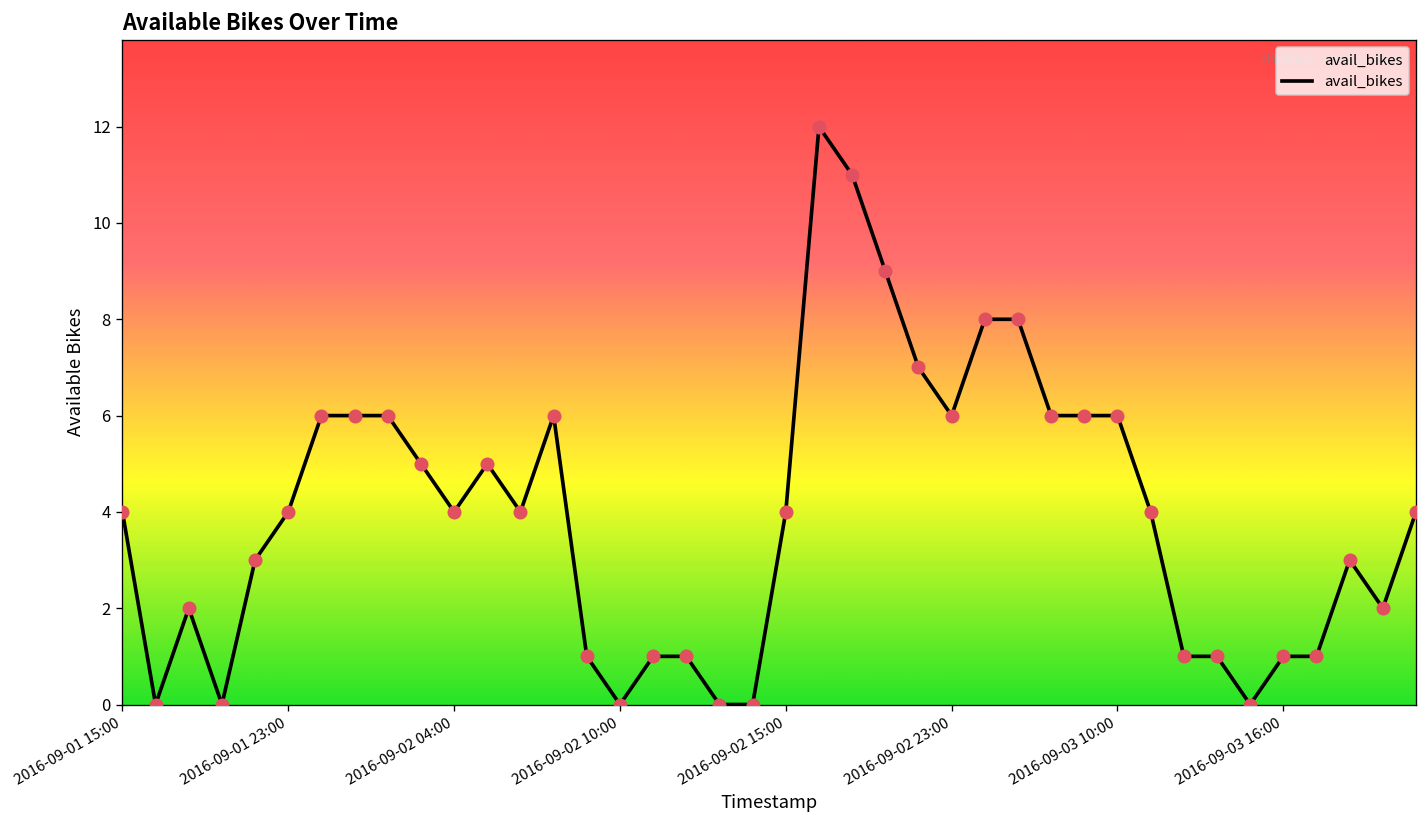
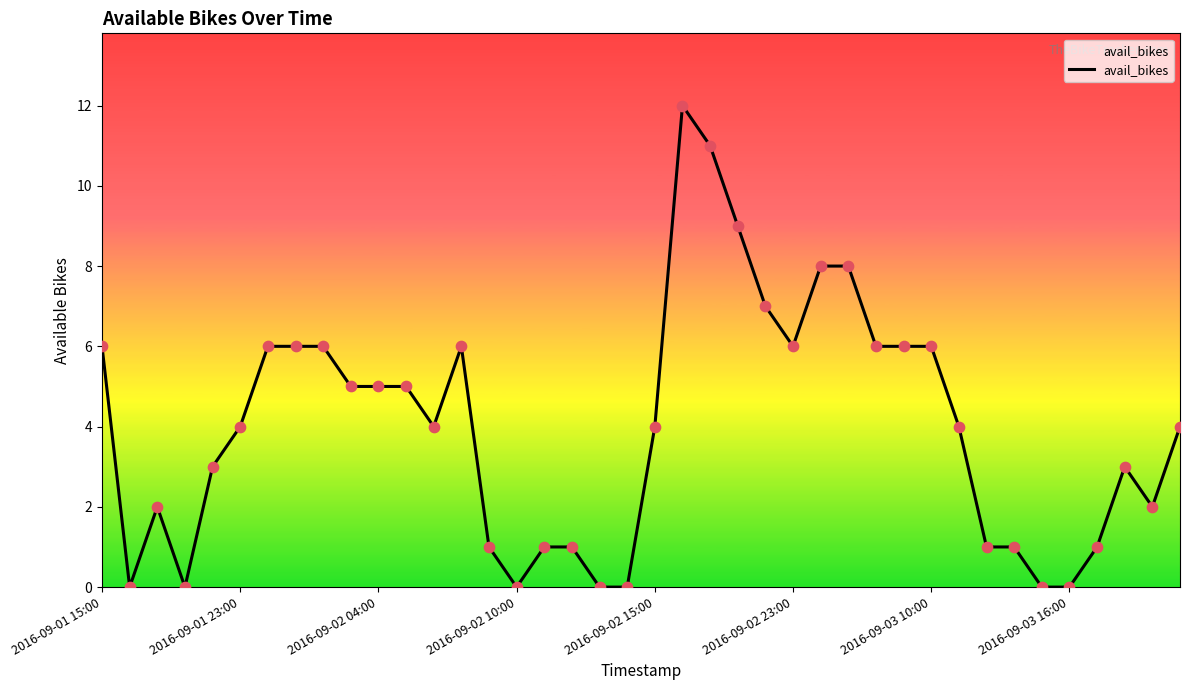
2016-09-01 15:00: 4 -> 6
2016-09-02 04:00: 4 -> 5
2016-09-03 16:00: 1 -> 0
